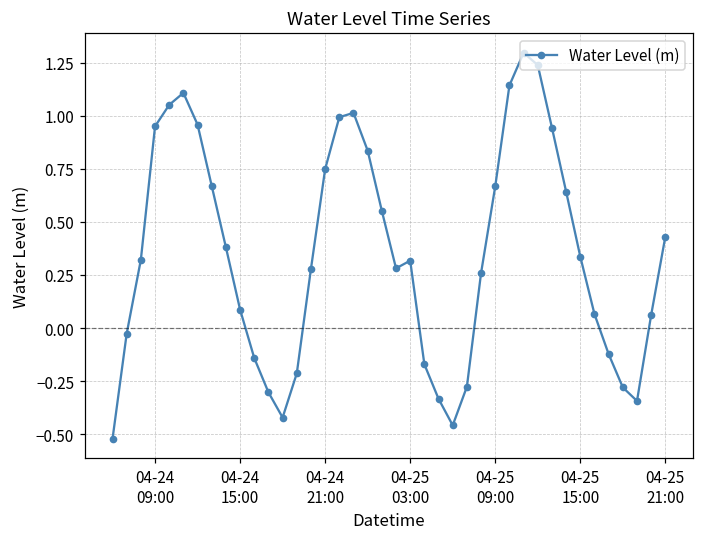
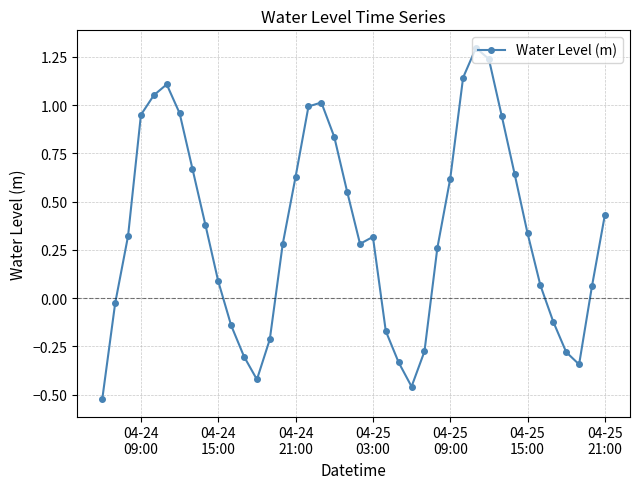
04-24 21:00: 0.75 -> 0.63
04-25 09:00: 0.67 -> 0.62
